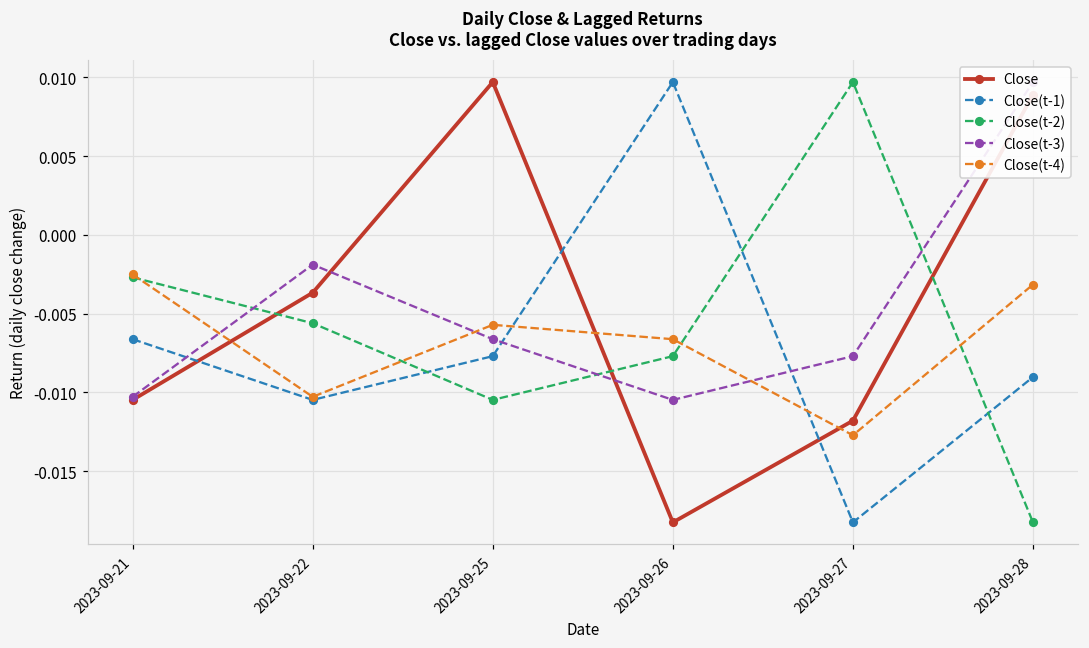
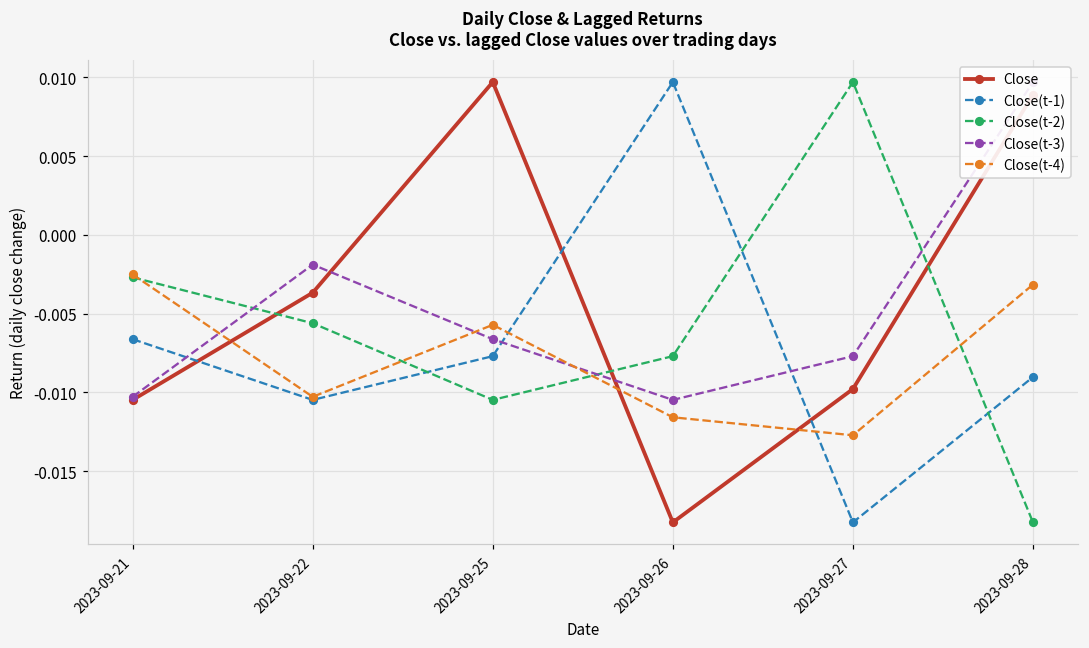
Close(t-4), 2023-09-26: -0.0066 -> -0.0116
Close, 2023-09-27: -0.0118 -> -0.0098
